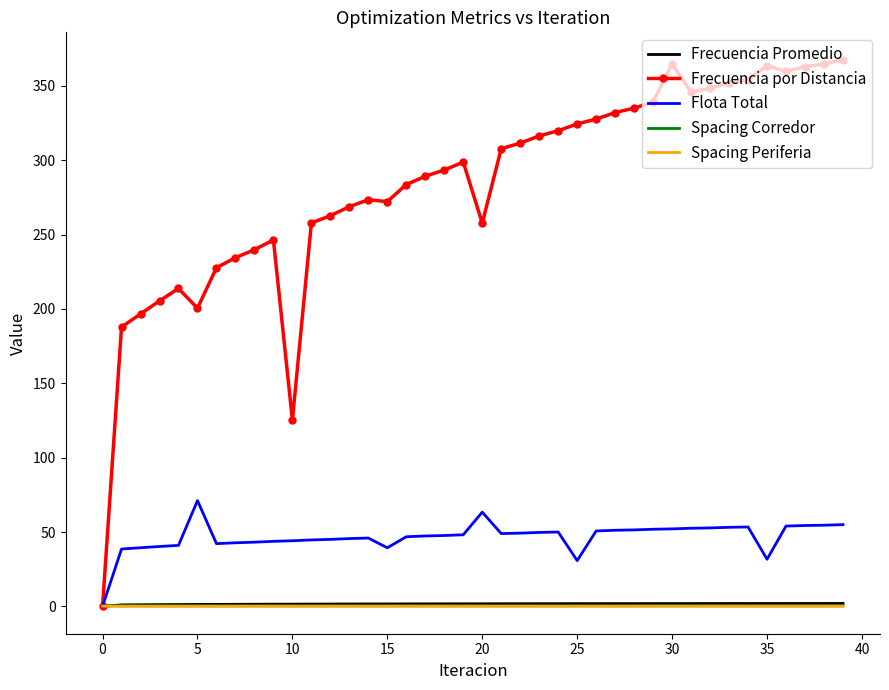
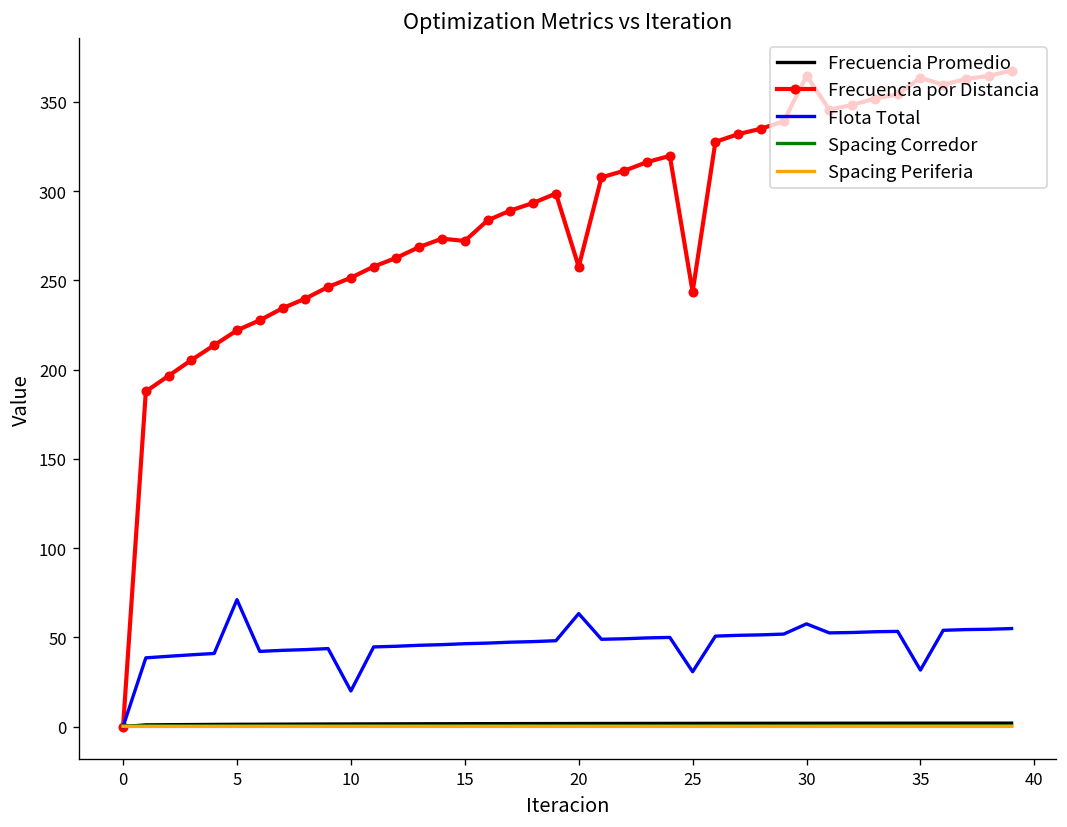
Frecuencia por Distancia, 5: 200 -> 222
Frecuencia por Distancia, 10: 125 -> 252
Flota Total, 10: 44 -> 20
Flota Total, 15: 39 -> 46
Frecuencia por Distancia, 25: 324 -> 244
Flota Total, 30: 52 -> 58
